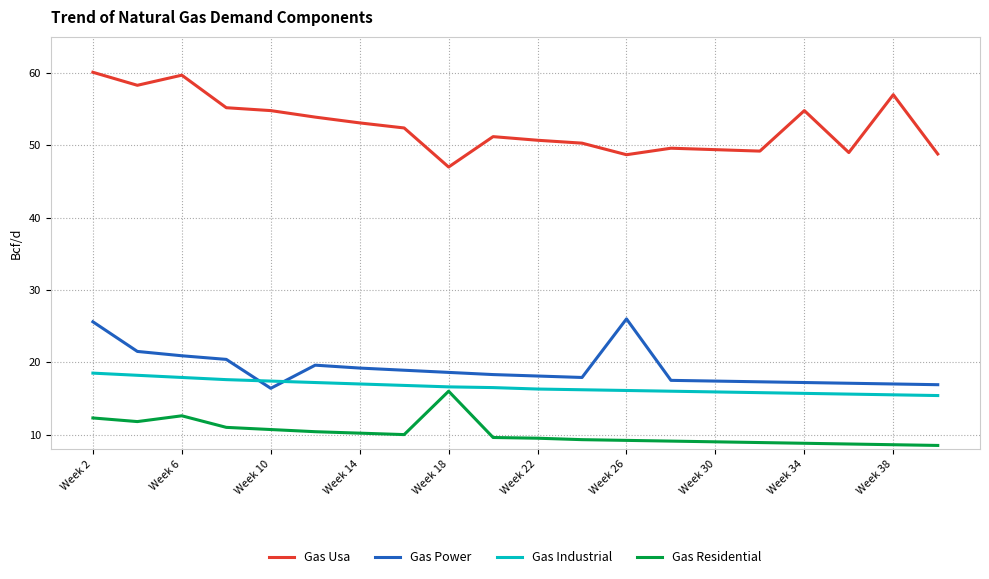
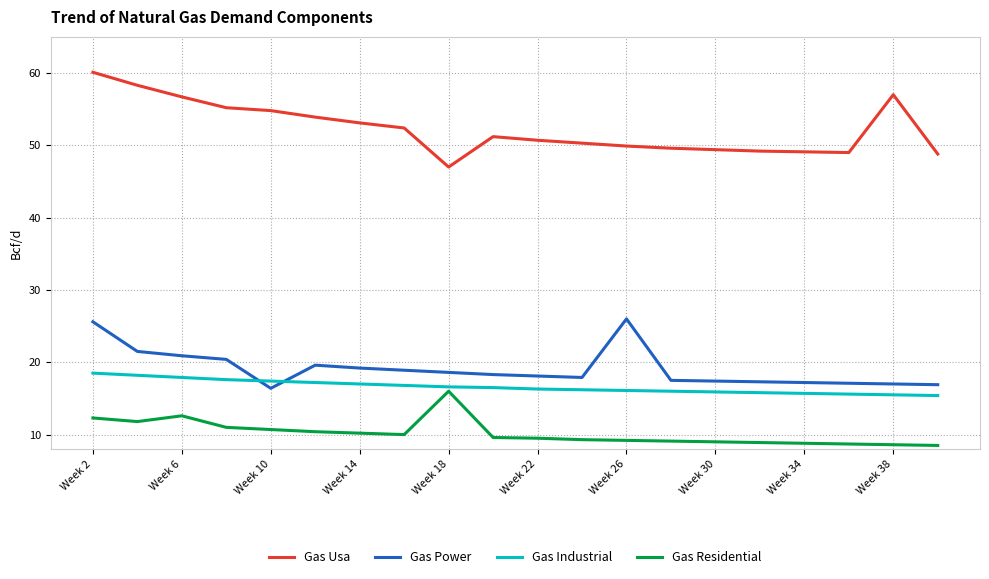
Gas Usa, Week 6: 60 -> 57
Gas Usa, Week 26: 49 -> 50
Gas Usa, Week 34: 55 -> 49
